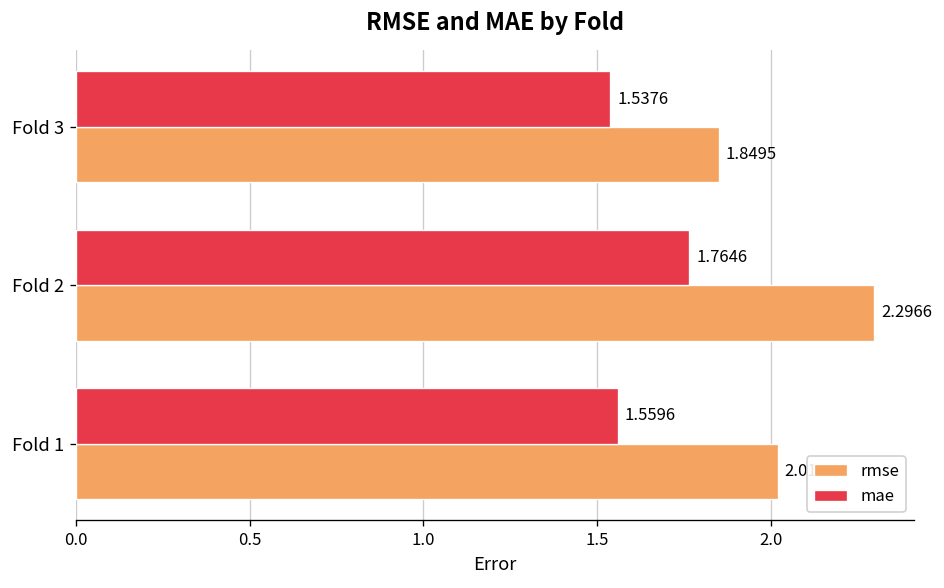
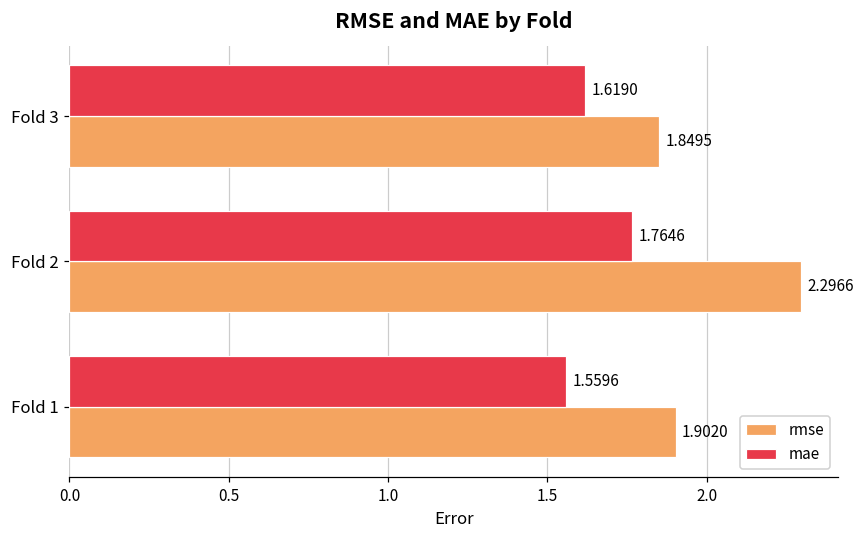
mae, Fold 3: 1.5376 -> 1.6190
rmse, Fold 1: 2.02 -> 1.90
